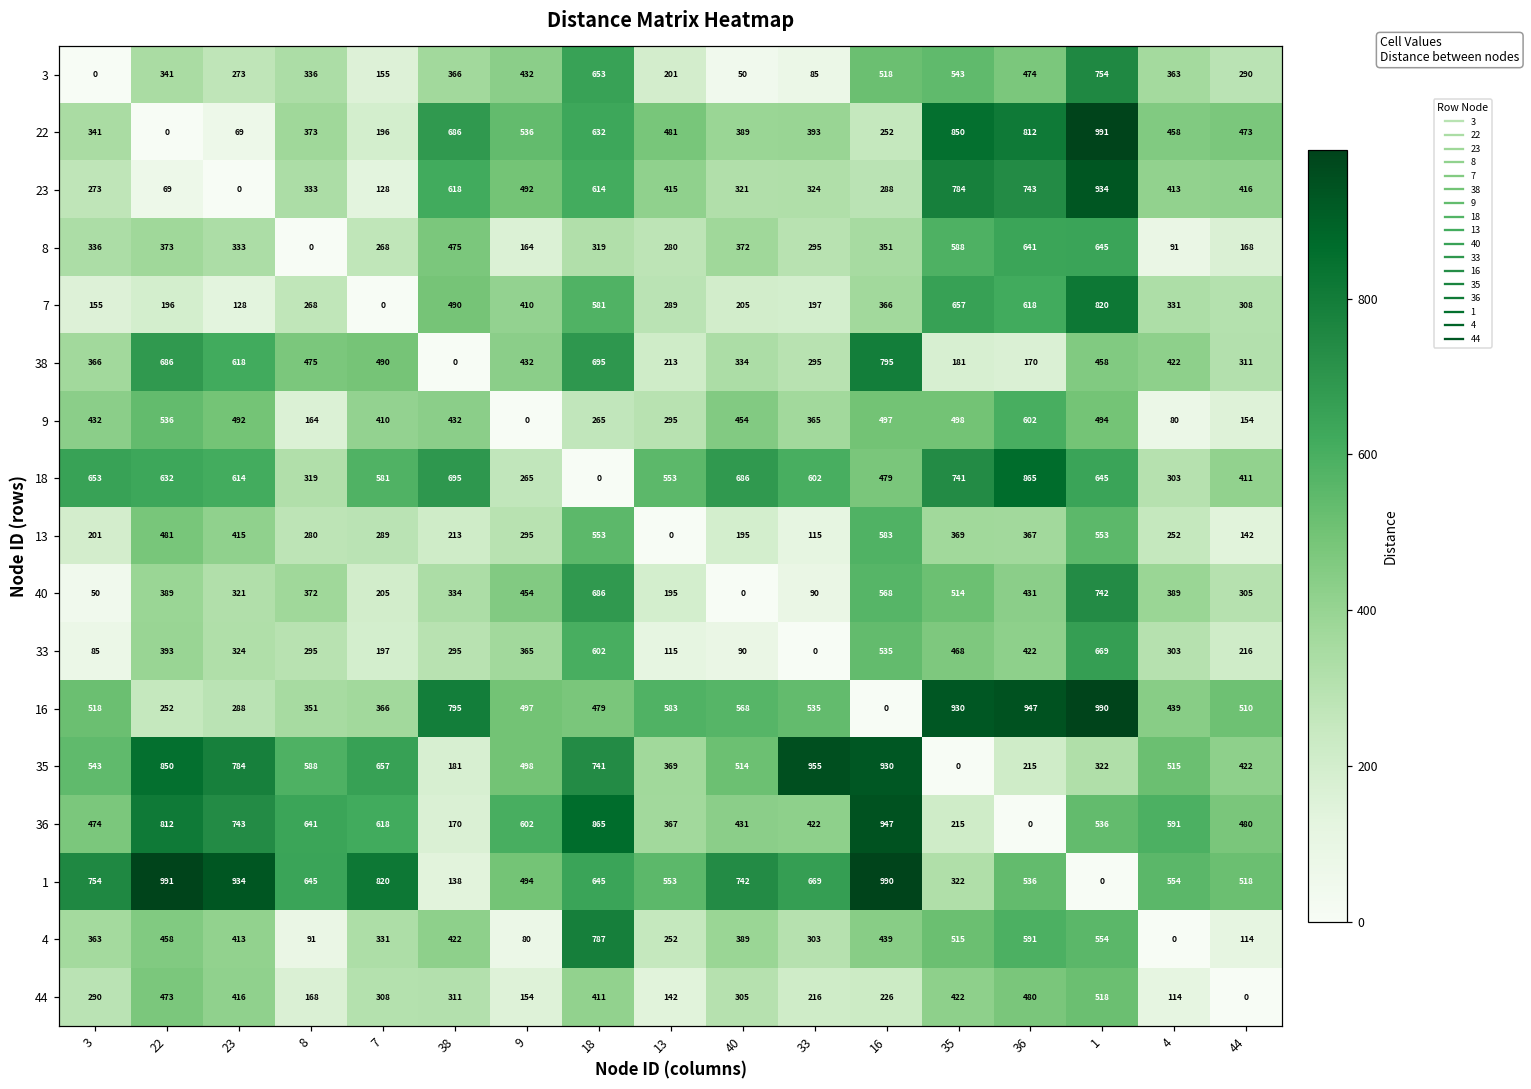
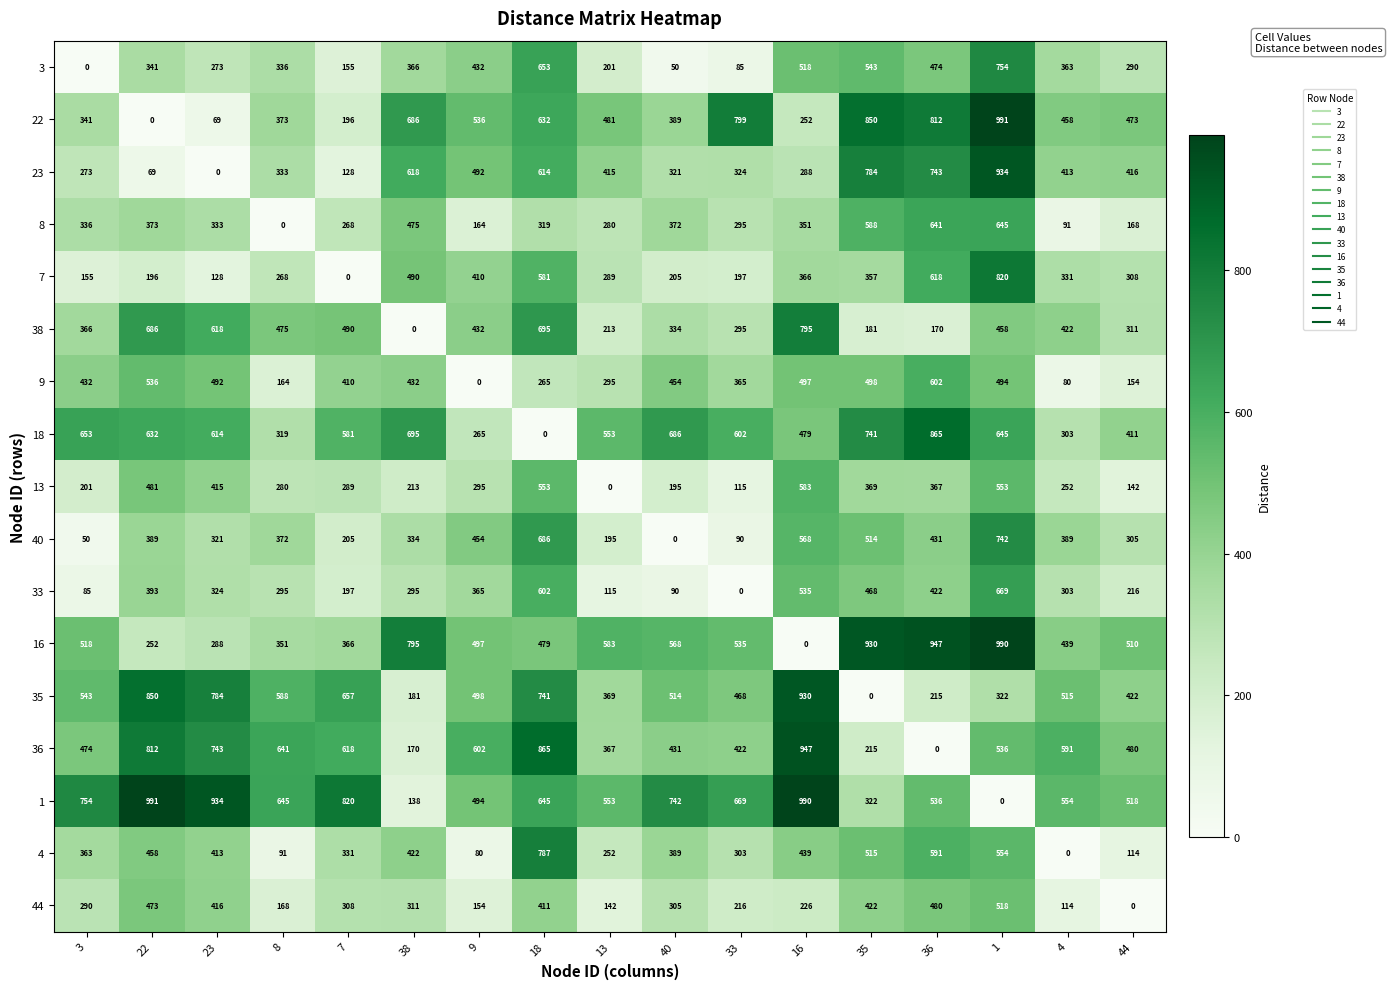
22, 33: 393 -> 799
7, 35: 657 -> 357
35, 33: 955 -> 468
